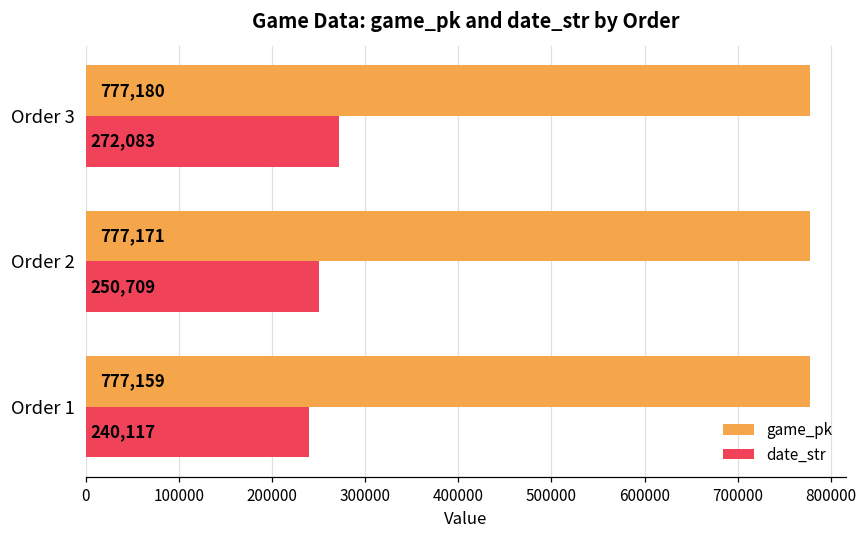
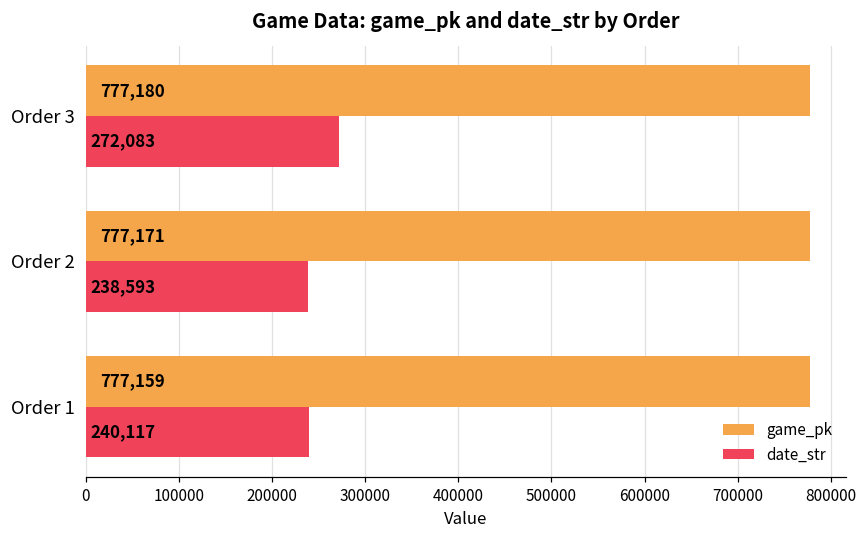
date_str, Order 2: 250,709 -> 238,593
